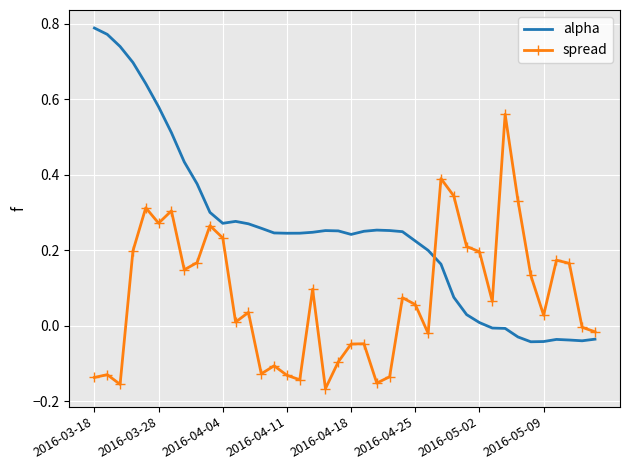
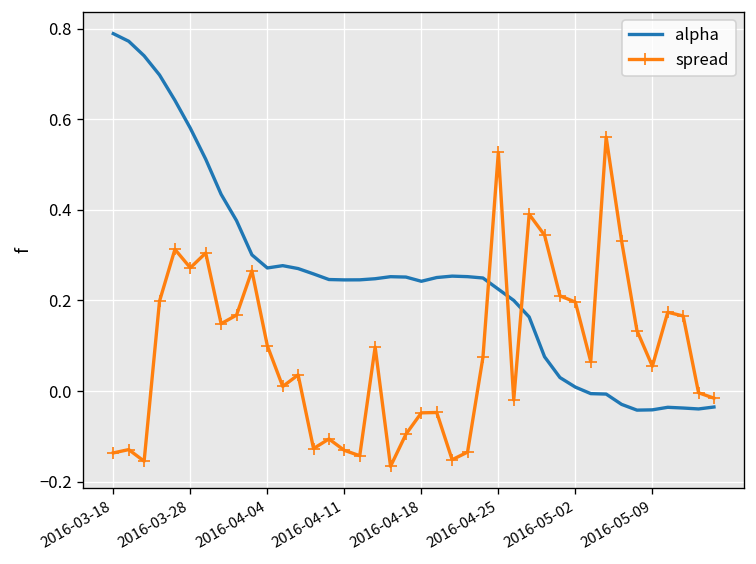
spread, 2016-04-04: 0.23 -> 0.10
spread, 2016-04-25: 0.06 -> 0.53
spread, 2016-05-09: 0.03 -> 0.05
